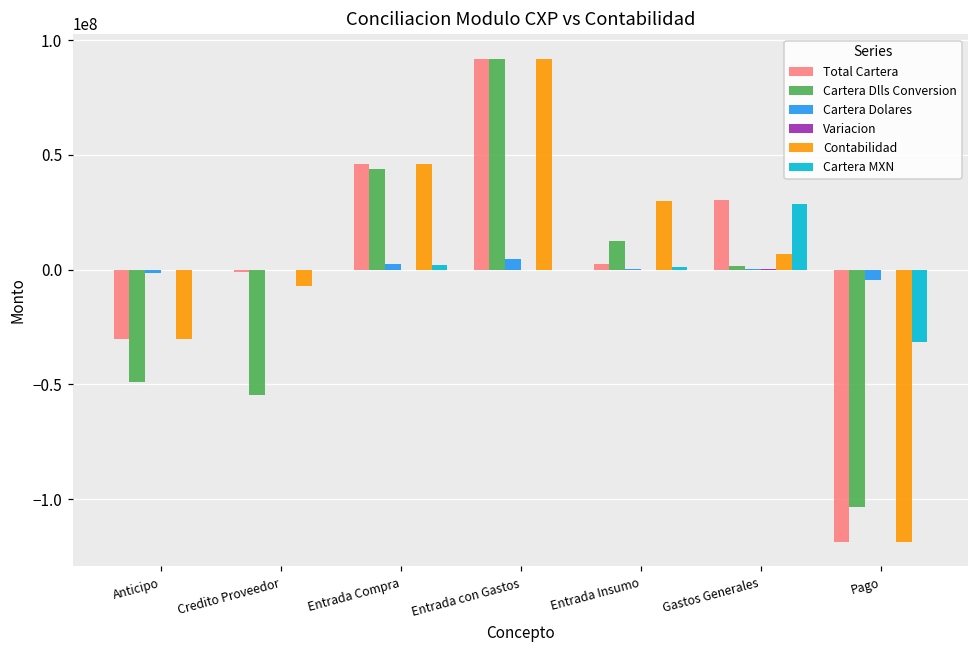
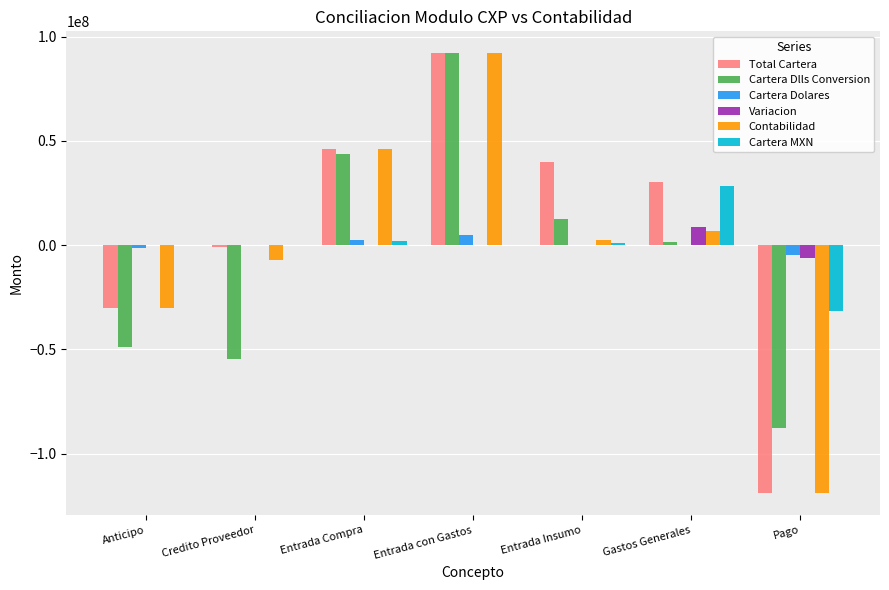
Total Cartera, Entrada Insumo: 2000000 -> 40000000
Contabilidad, Entrada Insumo: 30000000 -> 2000000
Variacion, Gastos Generales: 0 -> 9000000
Cartera Dlls Conversion, Pago: -103000000 -> -87000000
Variacion, Pago: 0 -> -6000000
